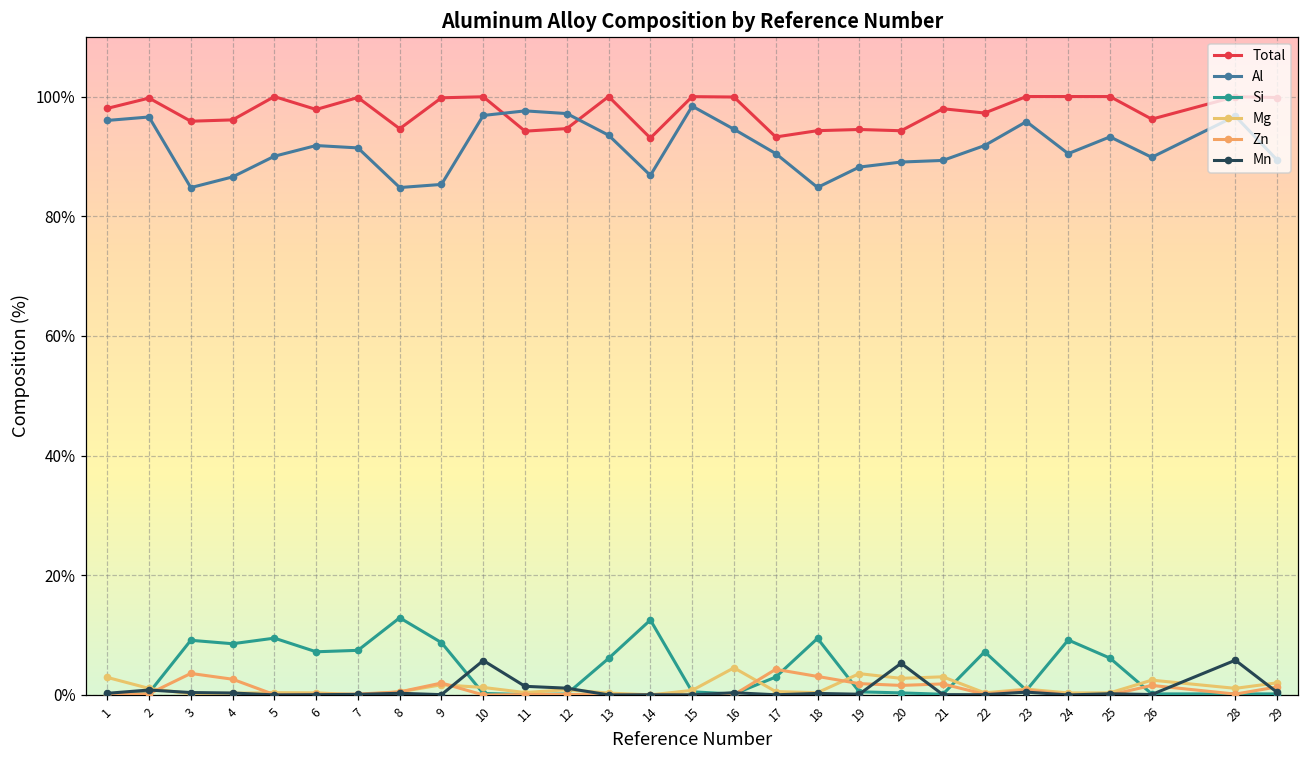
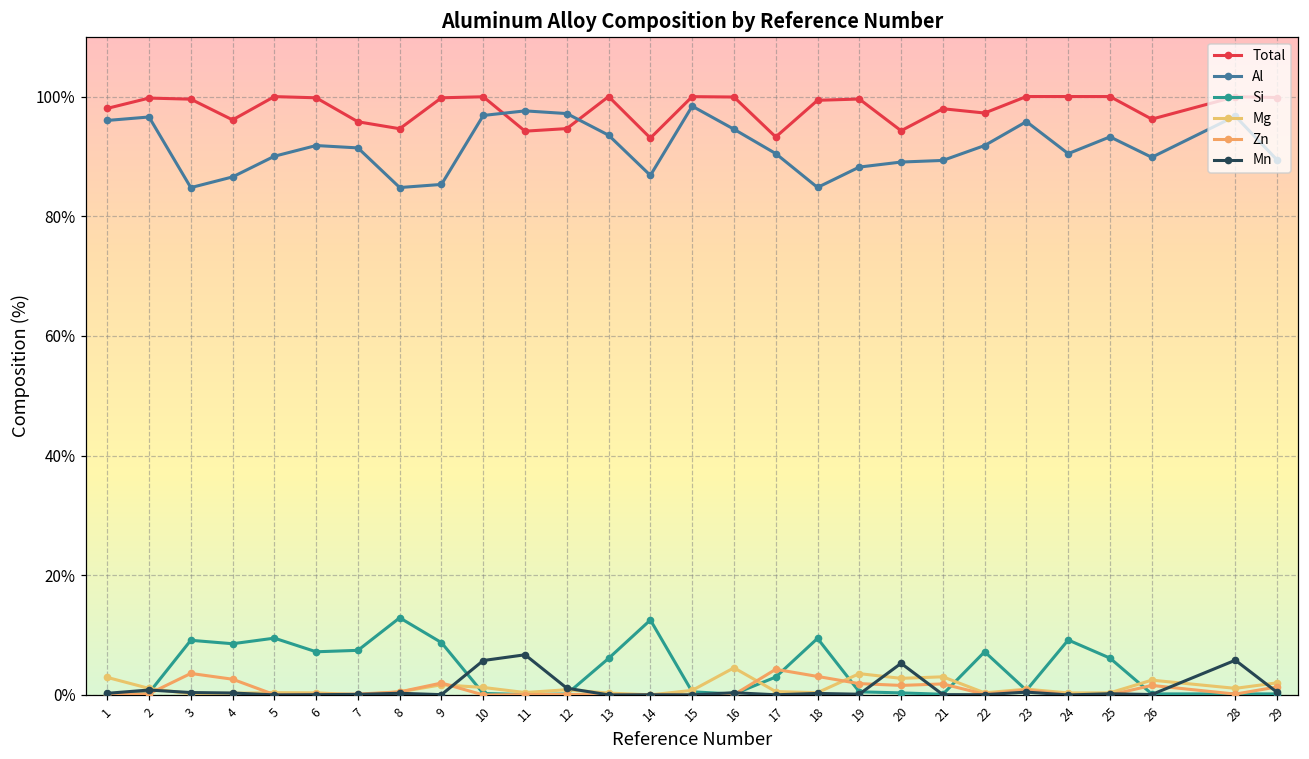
Total, 3: 96% -> 100%
Total, 6: 98% -> 100%
Total, 7: 100% -> 96%
Mn, 11: 1% -> 7%
Total, 18: 94% -> 99%
Total, 19: 94% -> 100%
